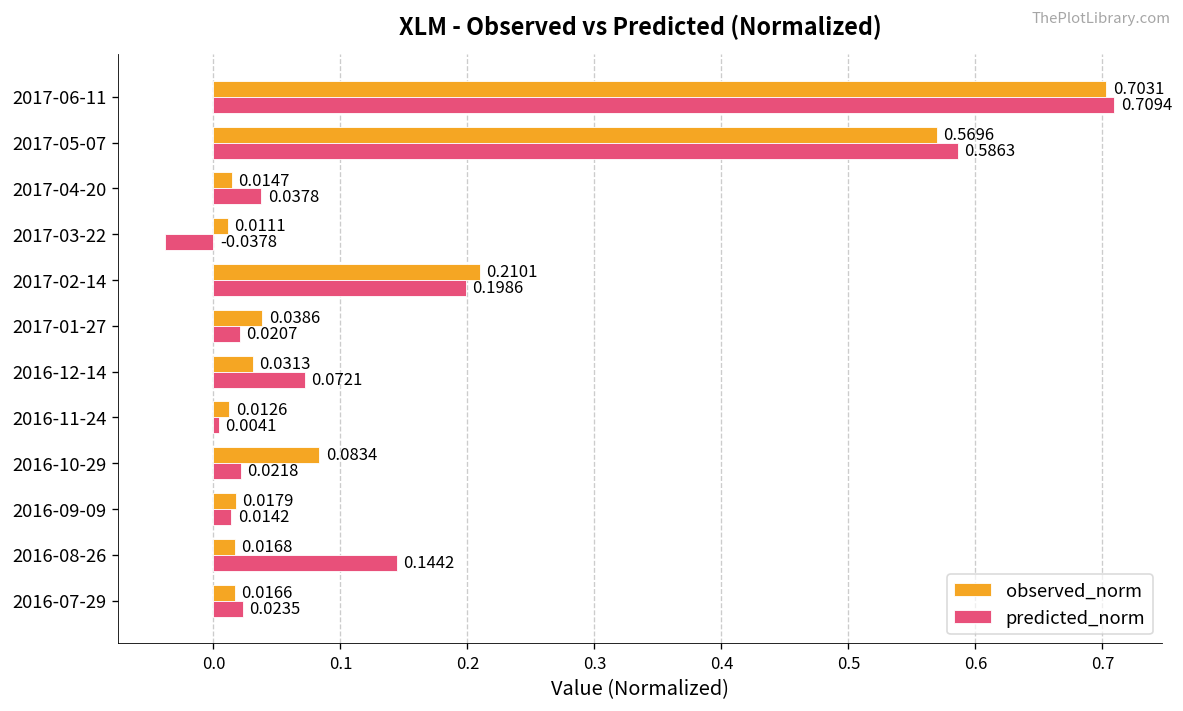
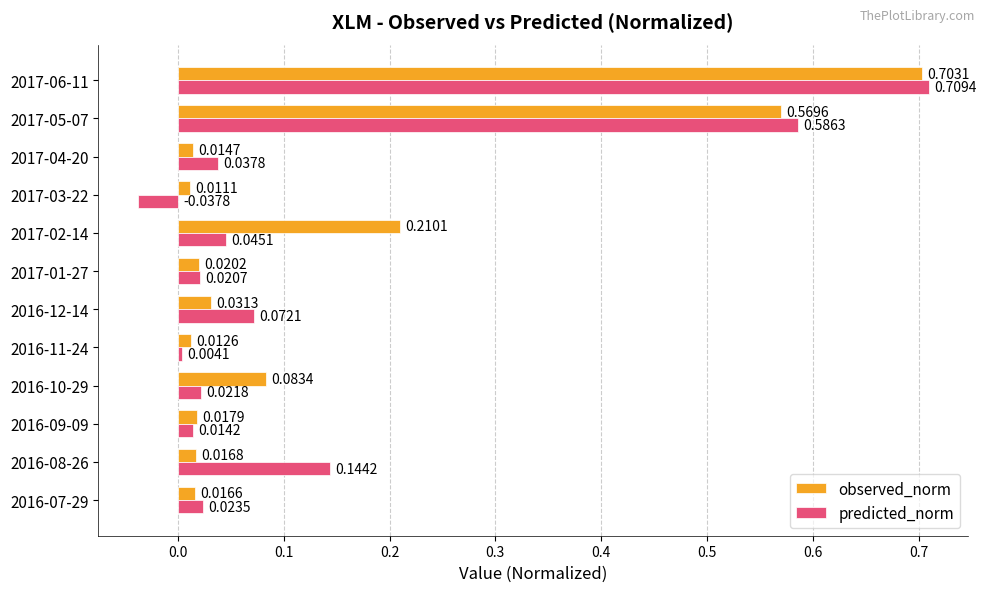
predicted_norm, 2017-02-14: 0.1986 -> 0.0451
observed_norm, 2017-01-27: 0.0386 -> 0.0202
